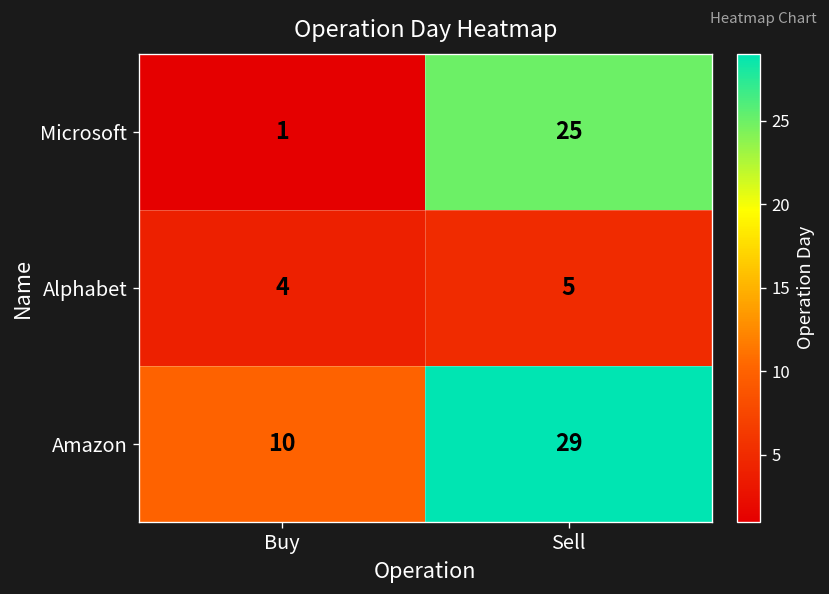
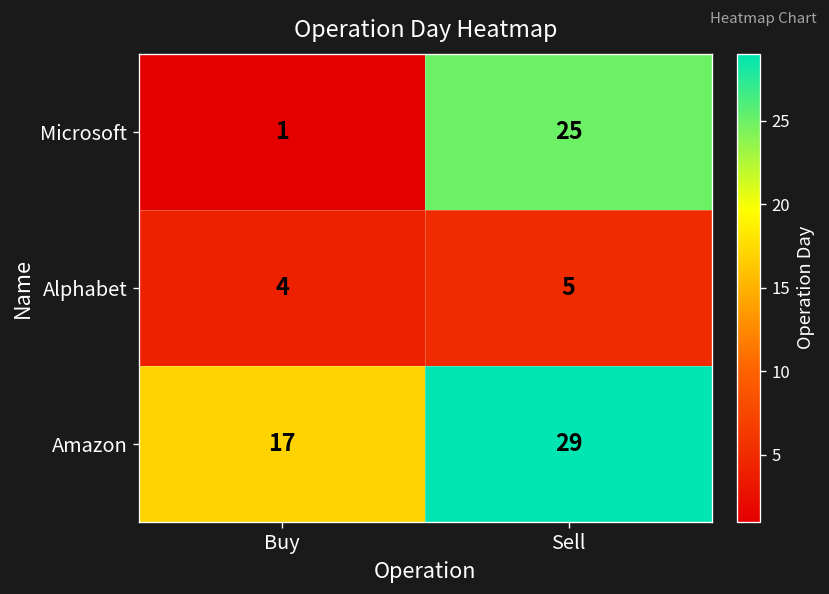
Amazon, Buy: 10 -> 17
